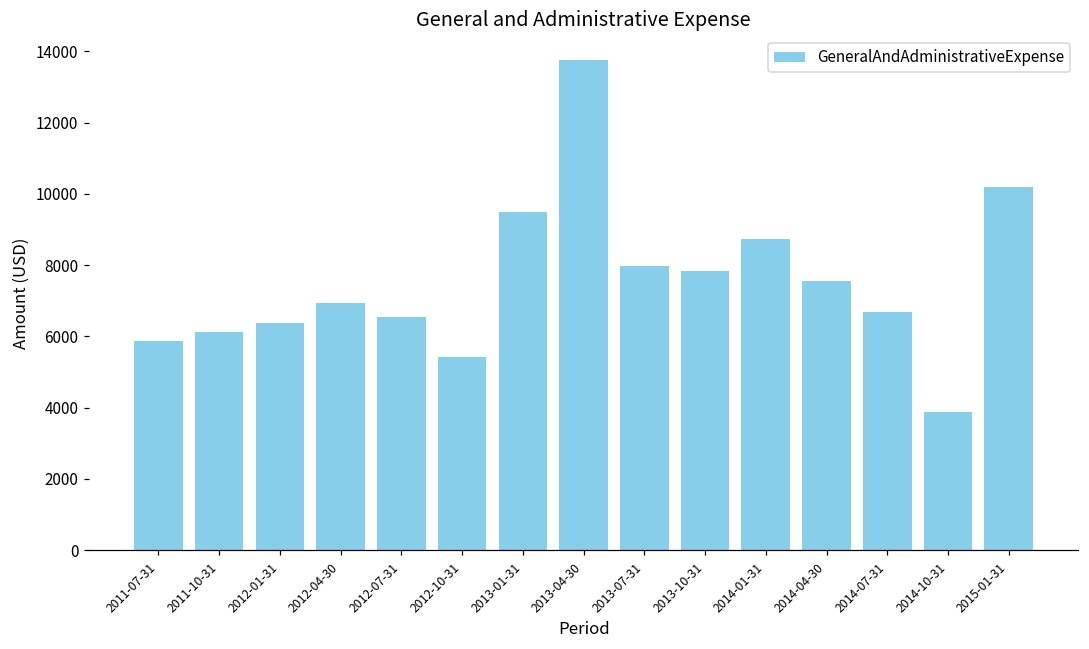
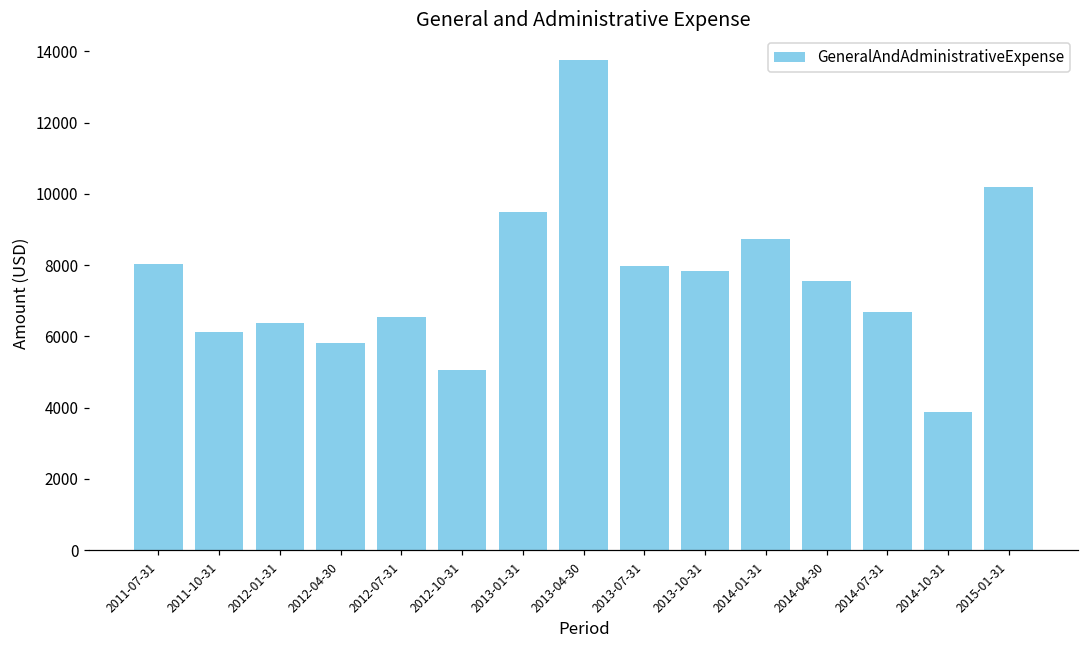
2011-07-31: 5900 -> 8000
2012-04-30: 6900 -> 5800
2012-10-31: 5400 -> 5100
